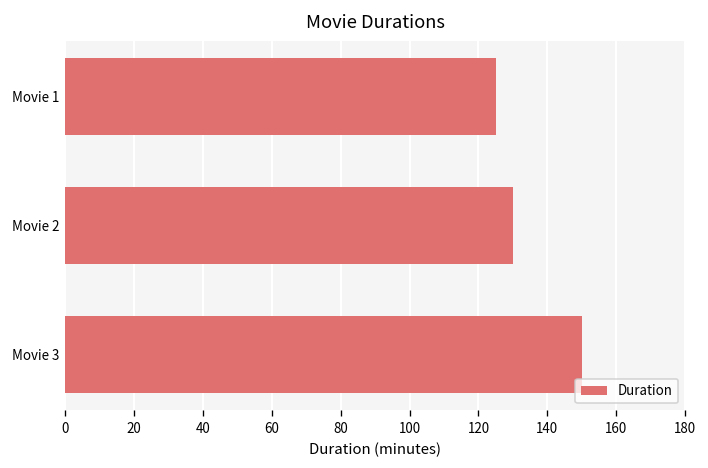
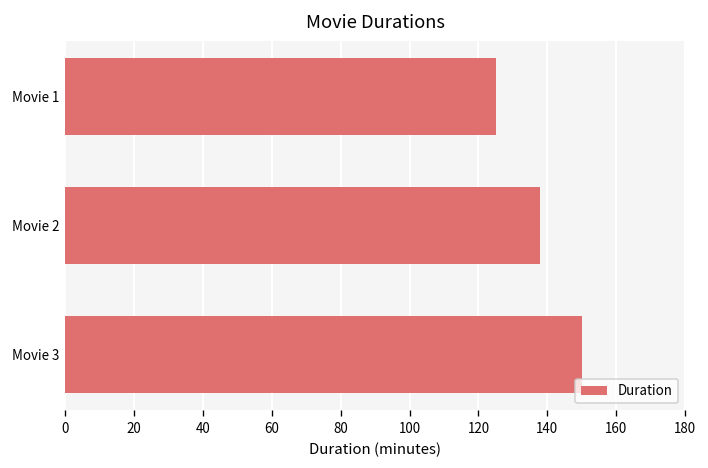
Movie 2: 130 -> 138
